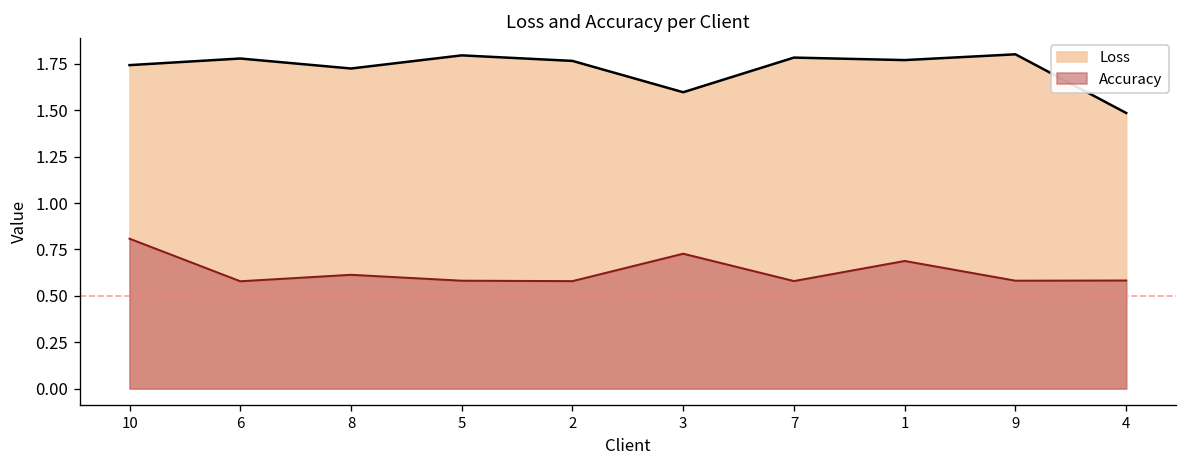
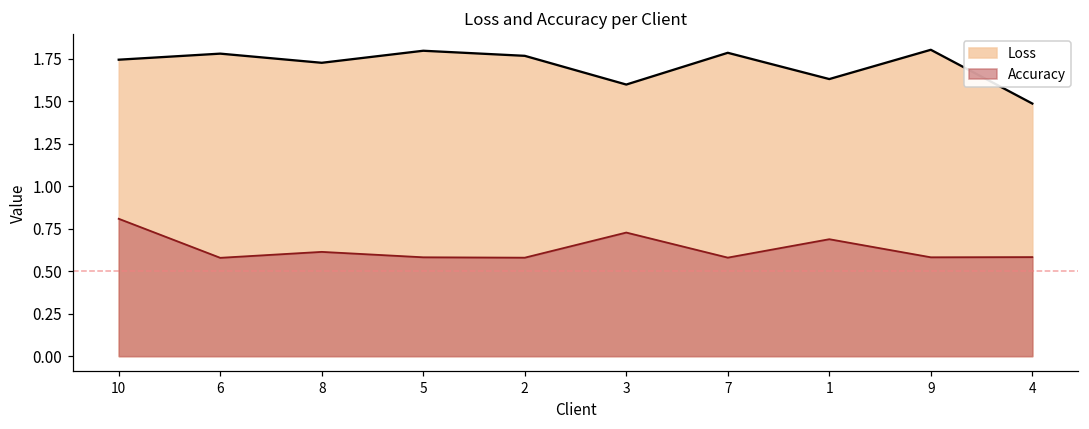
Loss, 1: 1.77 -> 1.63
